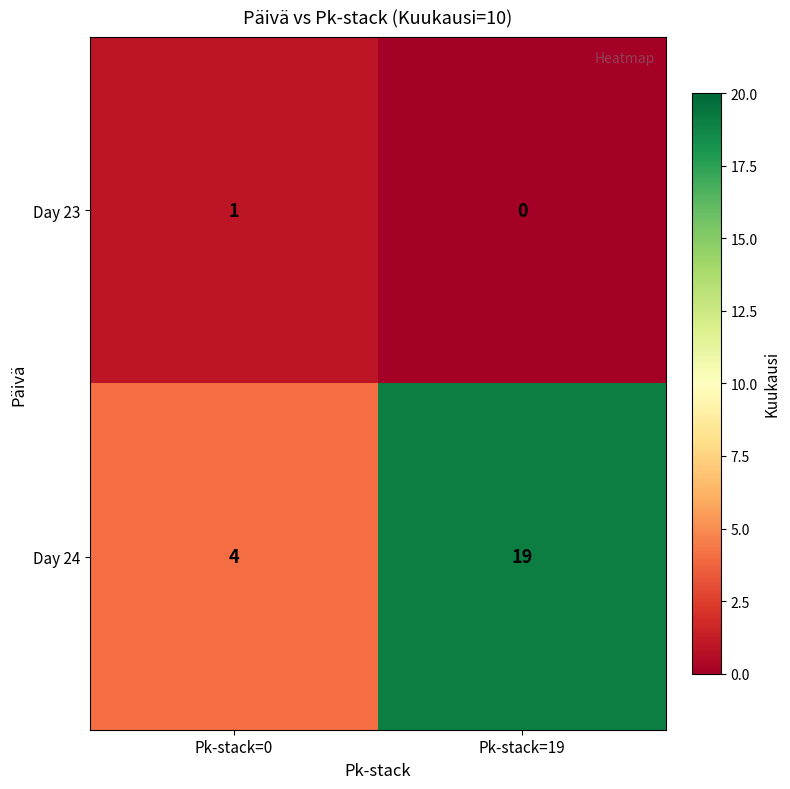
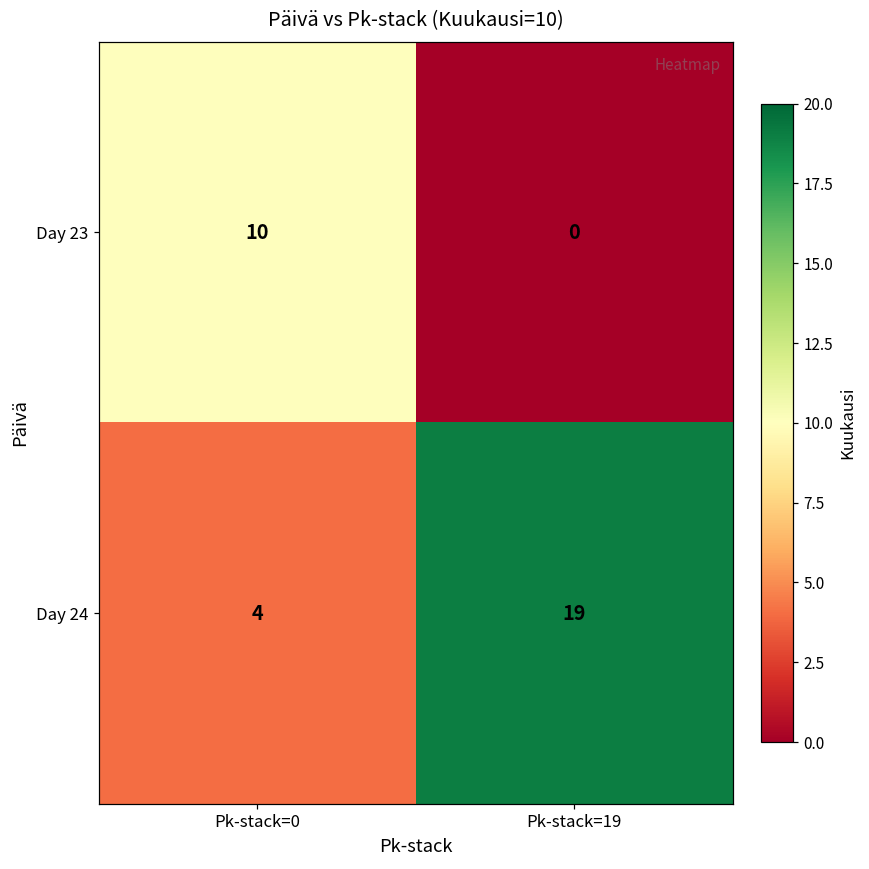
Day 23, Pk-stack=0: 1 -> 10
